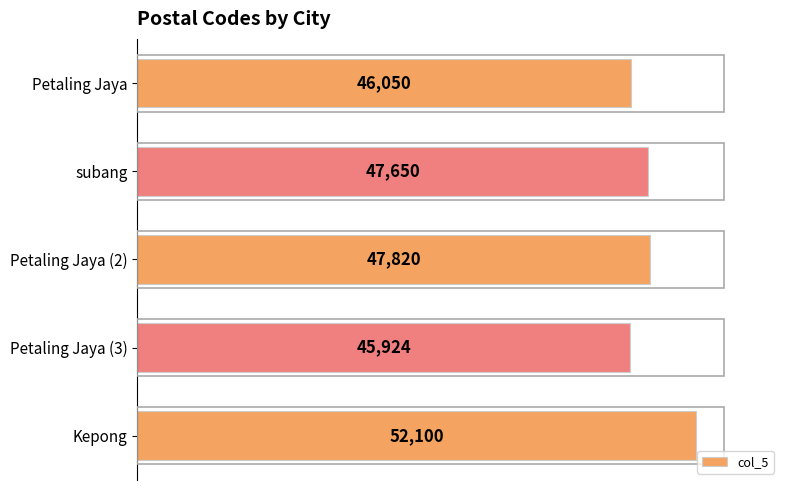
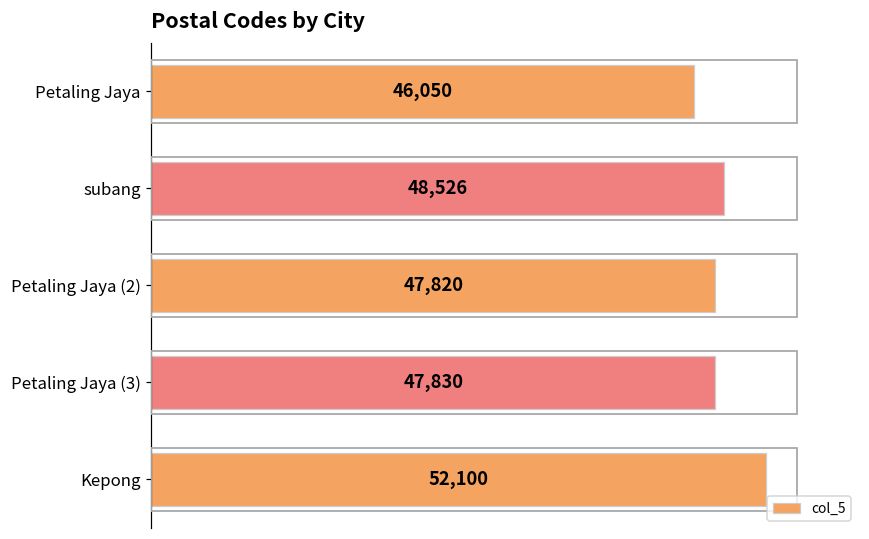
subang: 47,650 -> 48,526
Petaling Jaya (3): 45,924 -> 47,830
